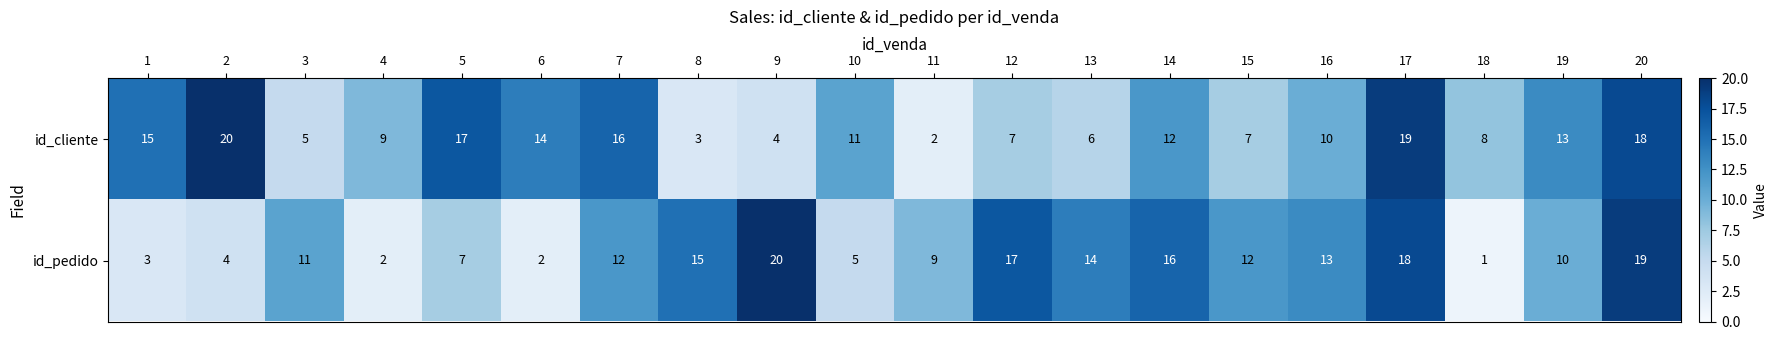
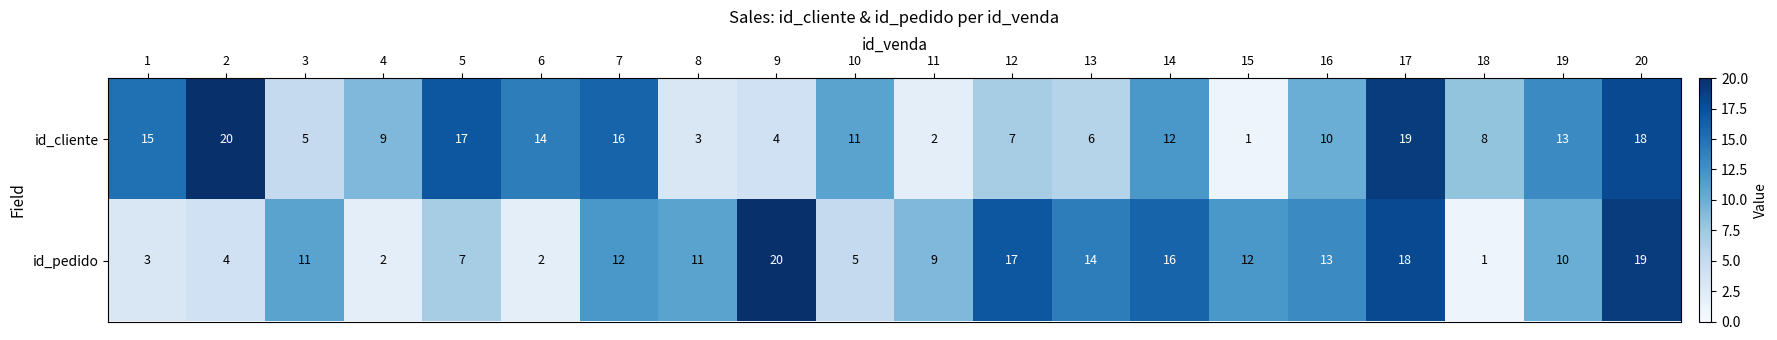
id_cliente, 15: 7 -> 1
id_pedido, 8: 15 -> 11
